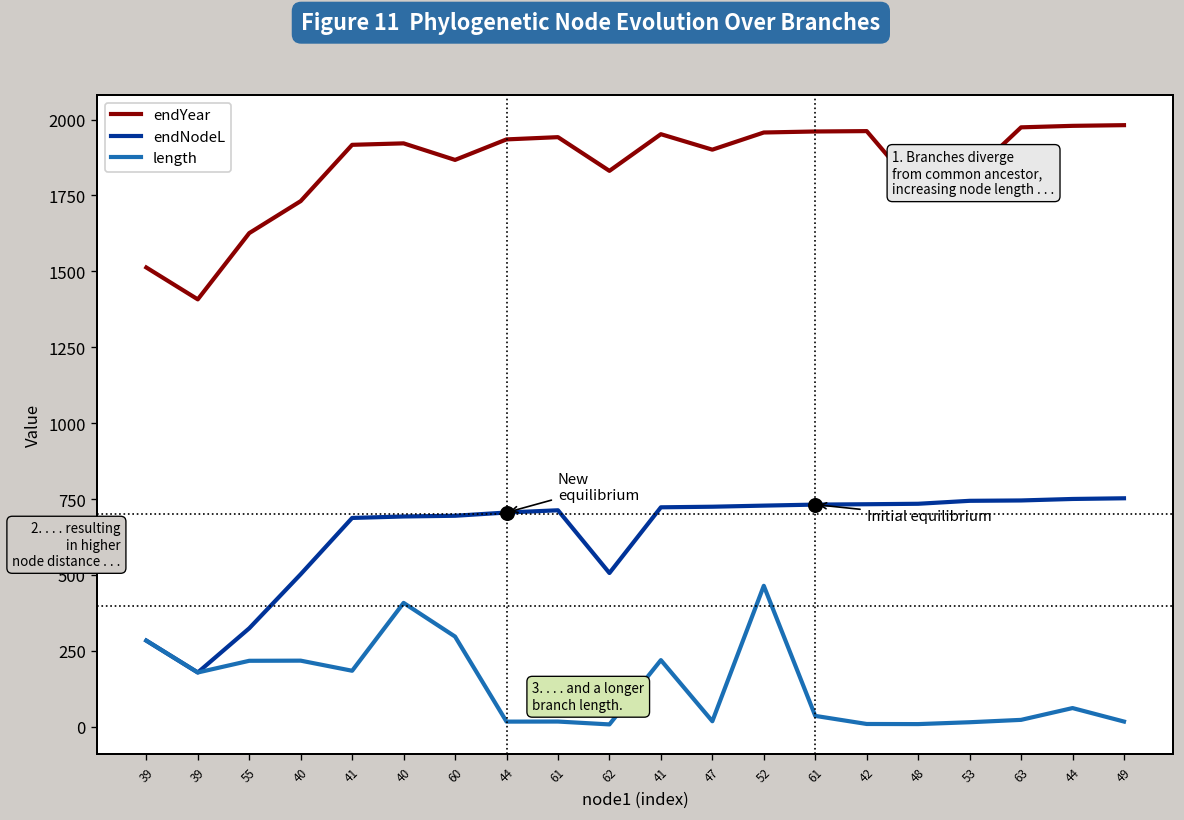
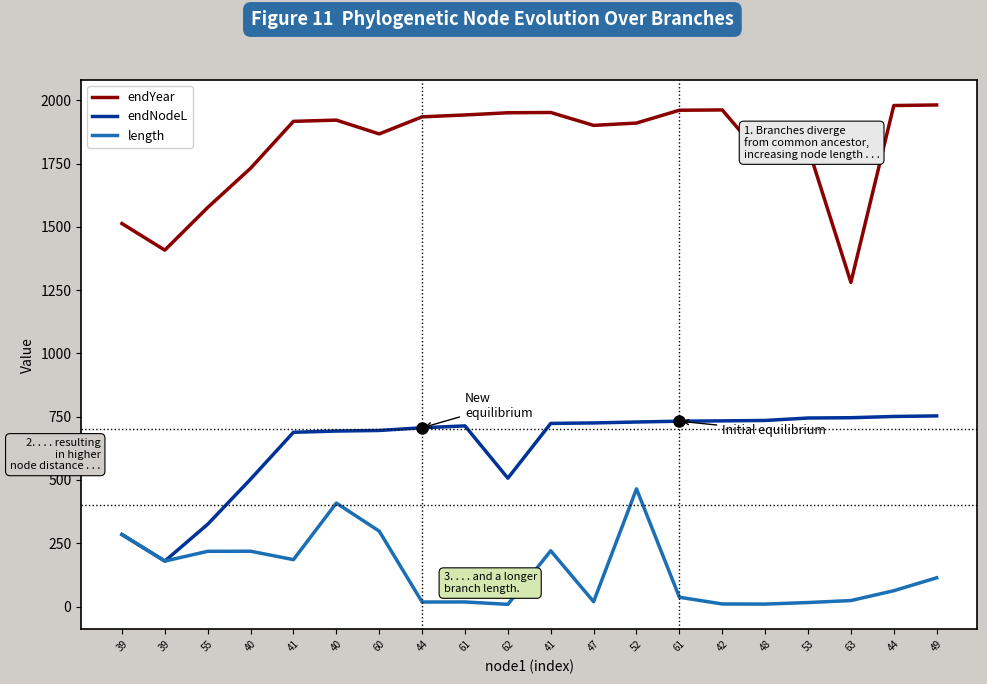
endYear, 55: 1630 -> 1580
endYear, 62: 1830 -> 1950
endYear, 52: 1960 -> 1910
endYear, 63: 1970 -> 1280
length, 49: 20 -> 110
